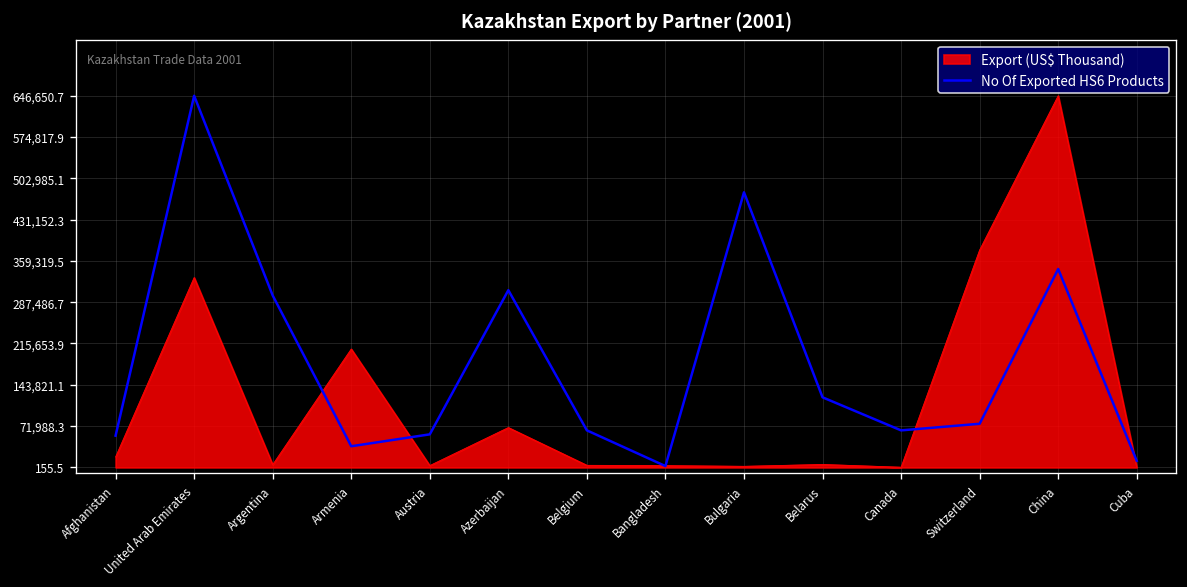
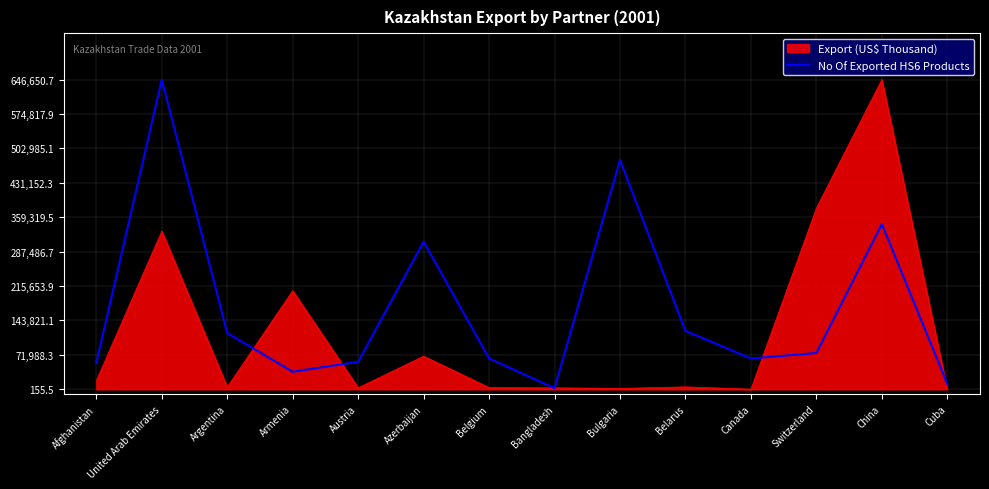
No Of Exported HS6 Products, Argentina: 300,000 -> 120,000
